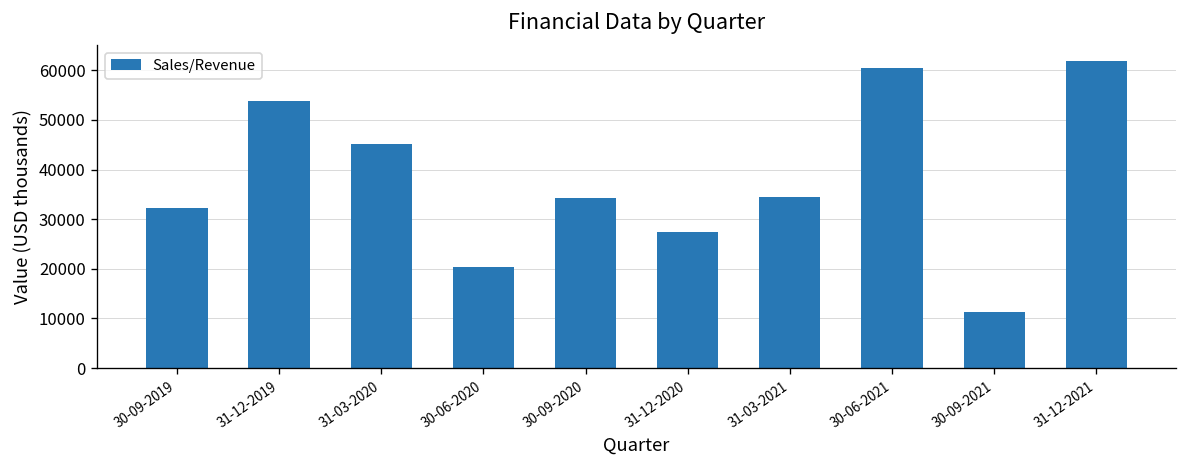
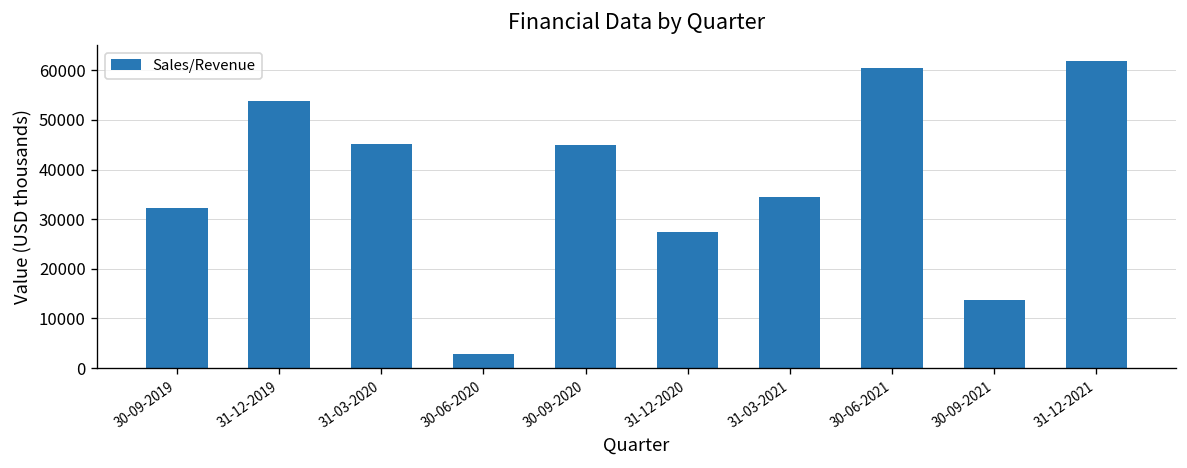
30-06-2020: 20000 -> 3000
30-09-2020: 34000 -> 45000
30-09-2021: 11000 -> 14000
